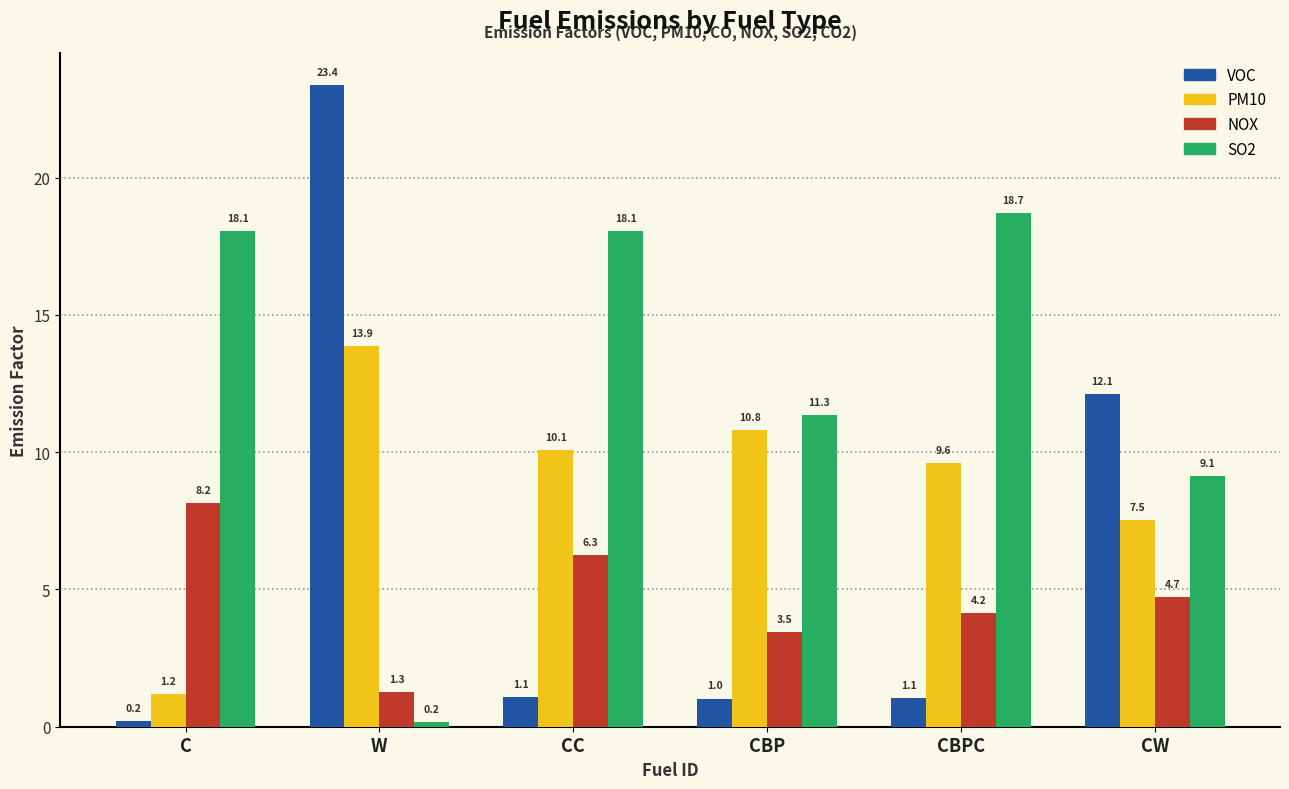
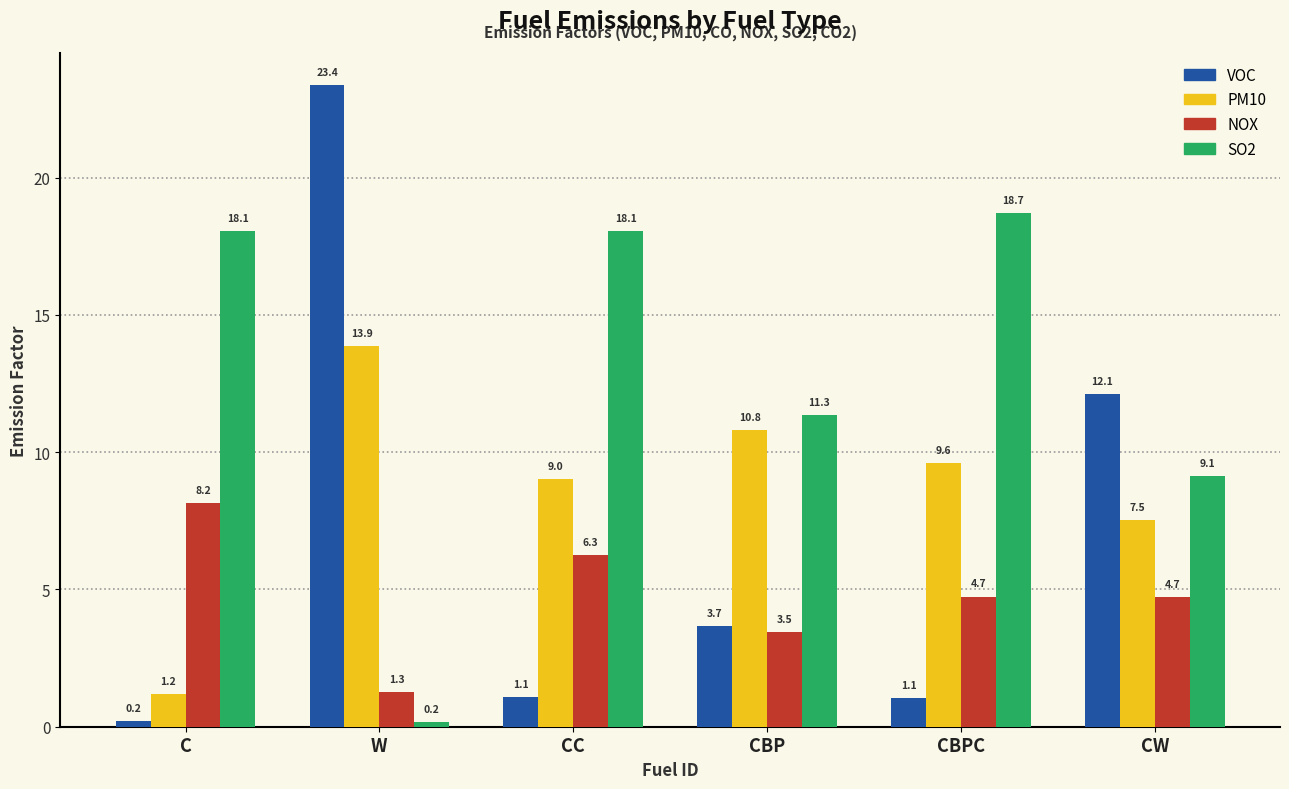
PM10, CC: 10.1 -> 9.0
VOC, CBP: 1.0 -> 3.7
NOX, CBPC: 4.2 -> 4.7
